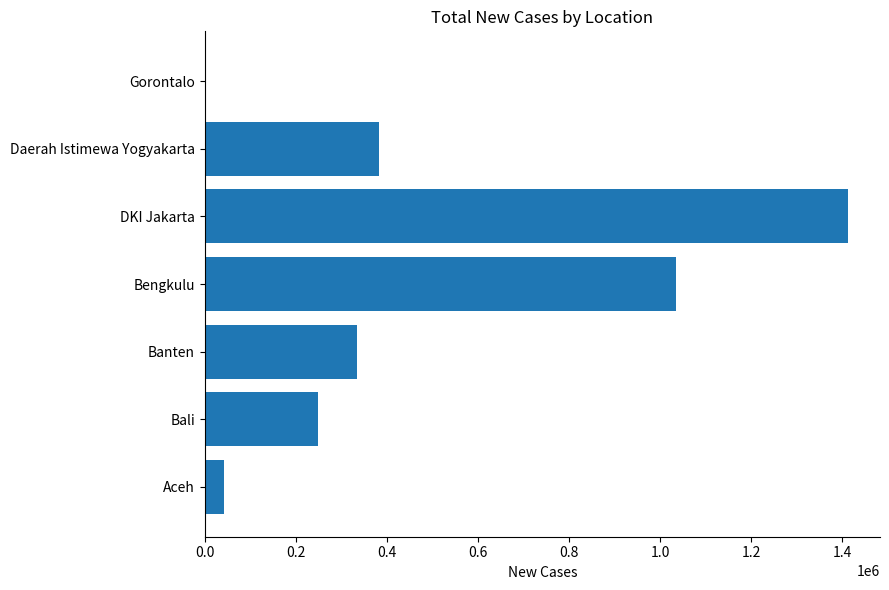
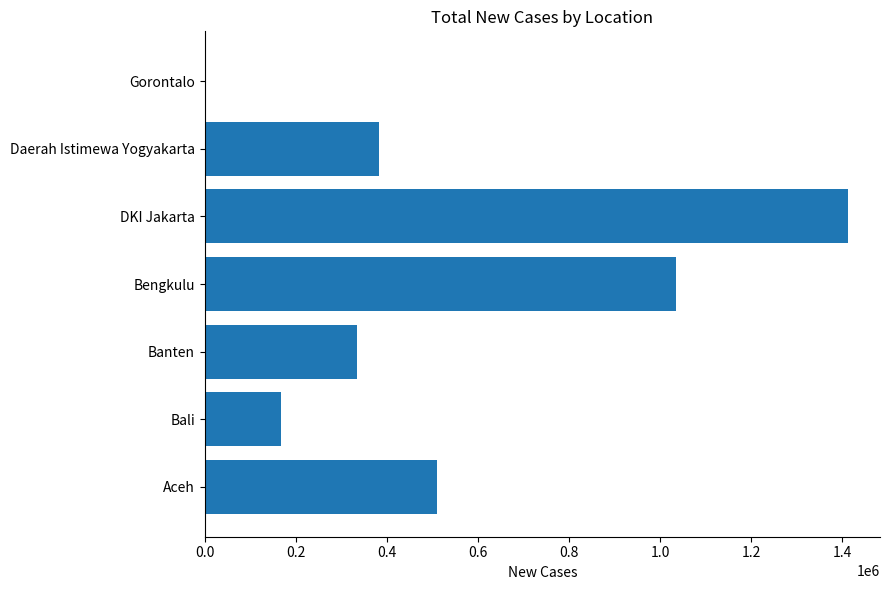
Bali: 250000 -> 170000
Aceh: 40000 -> 510000
